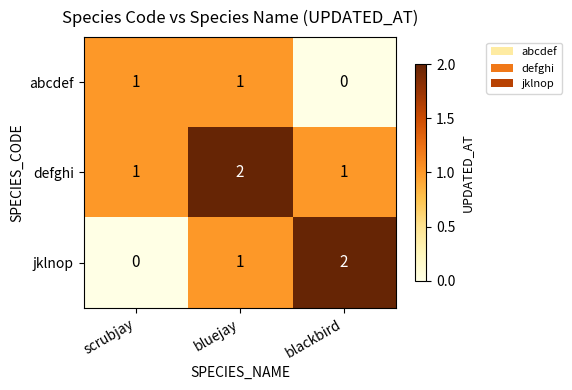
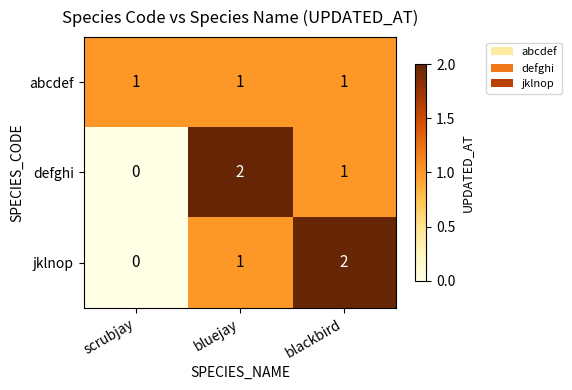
abcdef, blackbird: 0 -> 1
defghi, scrubjay: 1 -> 0
